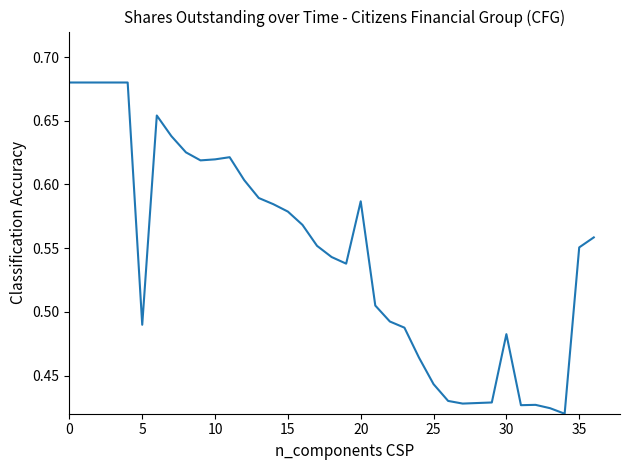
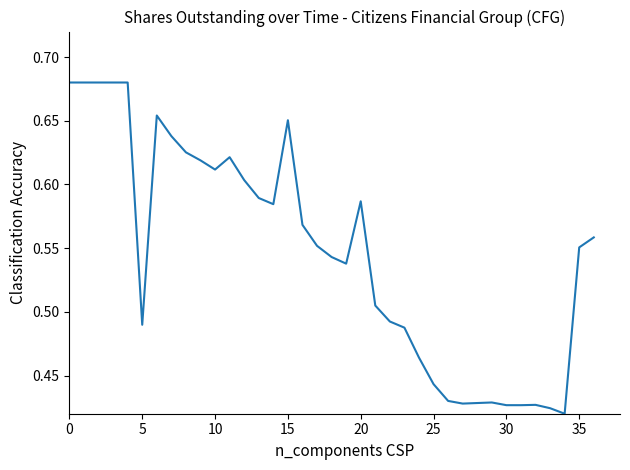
10: 0.620 -> 0.612
15: 0.579 -> 0.650
30: 0.482 -> 0.427
